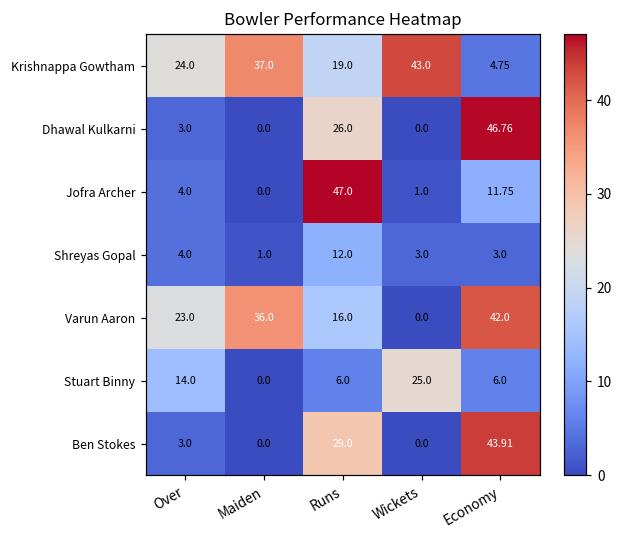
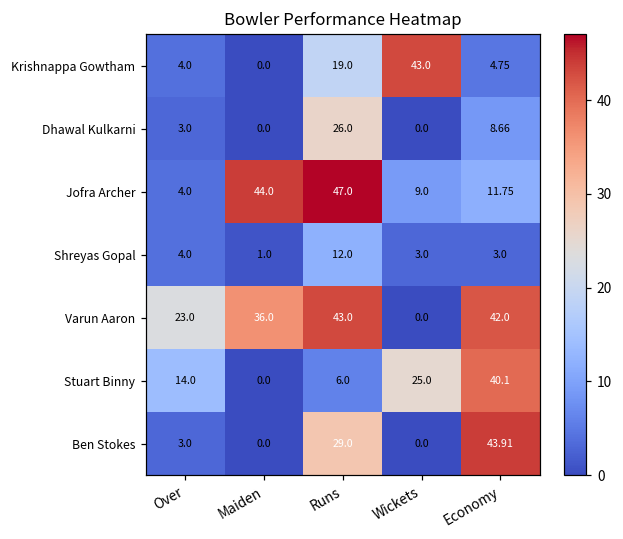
Krishnappa Gowtham, Over: 24.0 -> 4.0
Krishnappa Gowtham, Maiden: 37.0 -> 0.0
Dhawal Kulkarni, Economy: 46.76 -> 8.66
Jofra Archer, Maiden: 0.0 -> 44.0
Jofra Archer, Wickets: 1.0 -> 9.0
Varun Aaron, Runs: 16.0 -> 43.0
Stuart Binny, Economy: 6.0 -> 40.1
